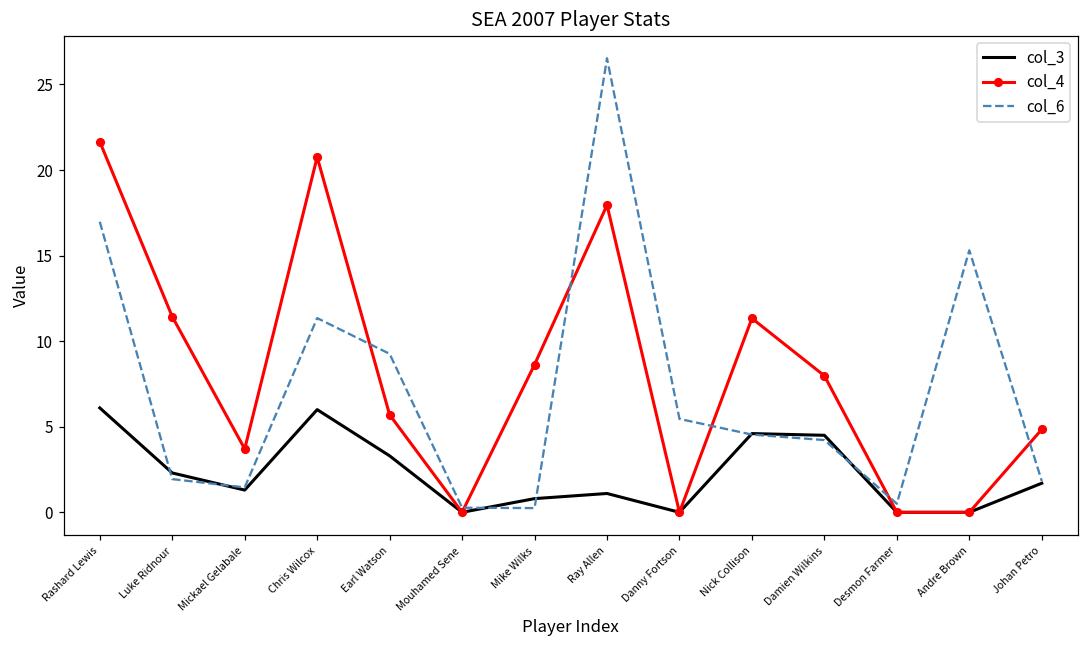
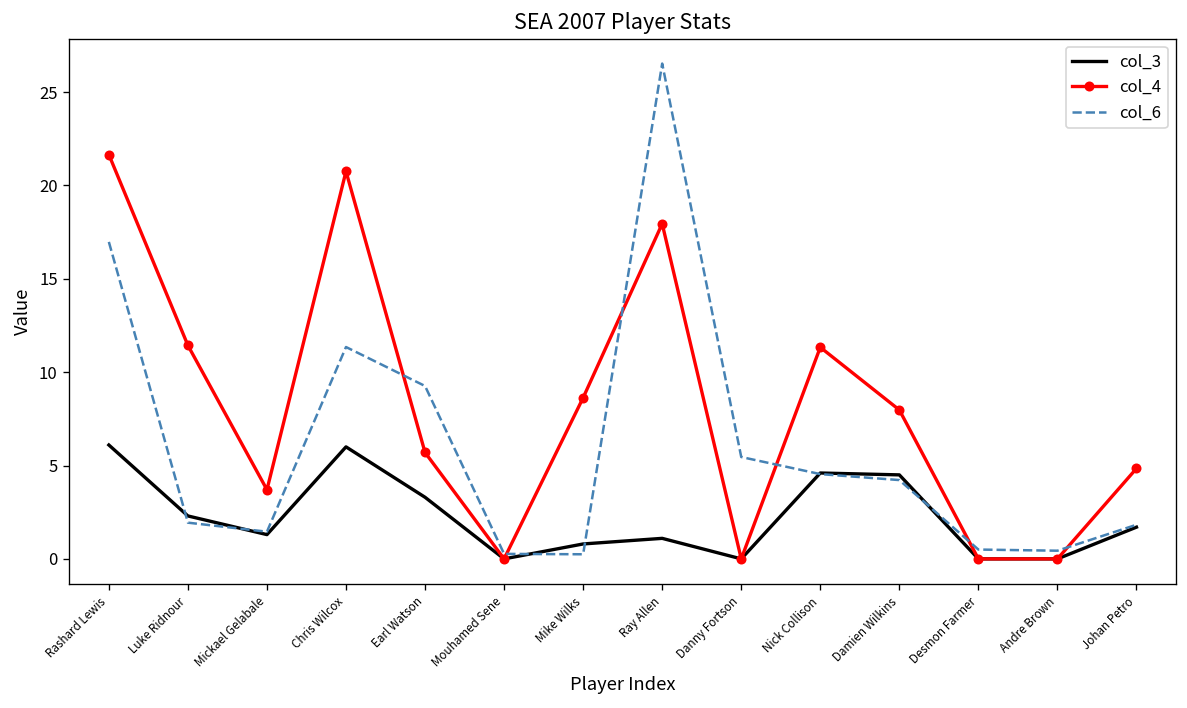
col_6, Andre Brown: 15.3 -> 0.4
